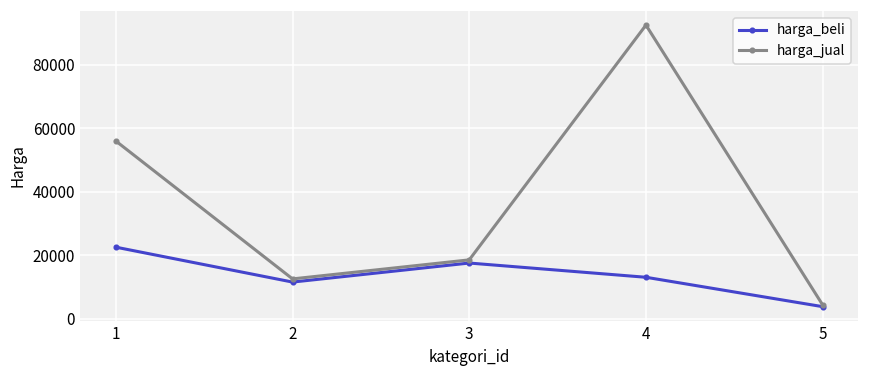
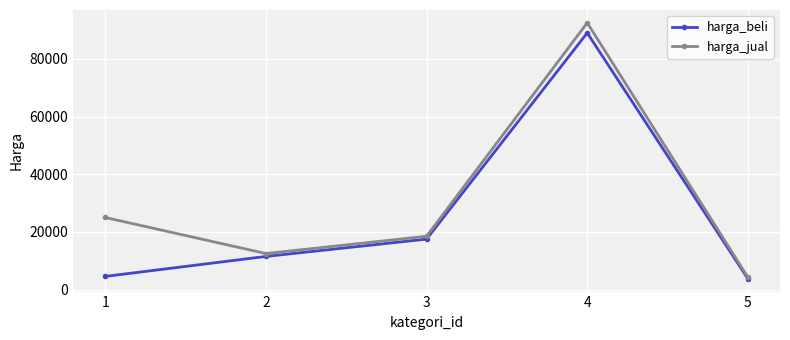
harga_beli, 1: 23000 -> 5000
harga_jual, 1: 56000 -> 25000
harga_beli, 4: 13000 -> 89000
